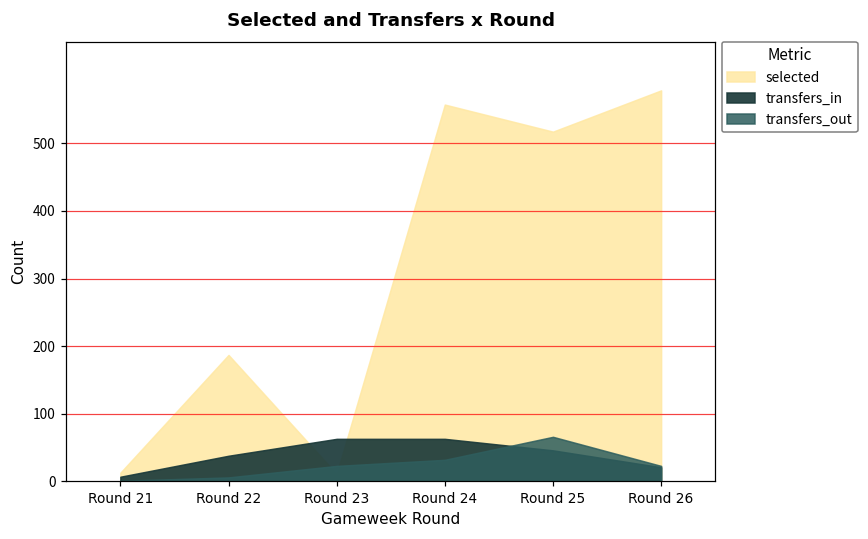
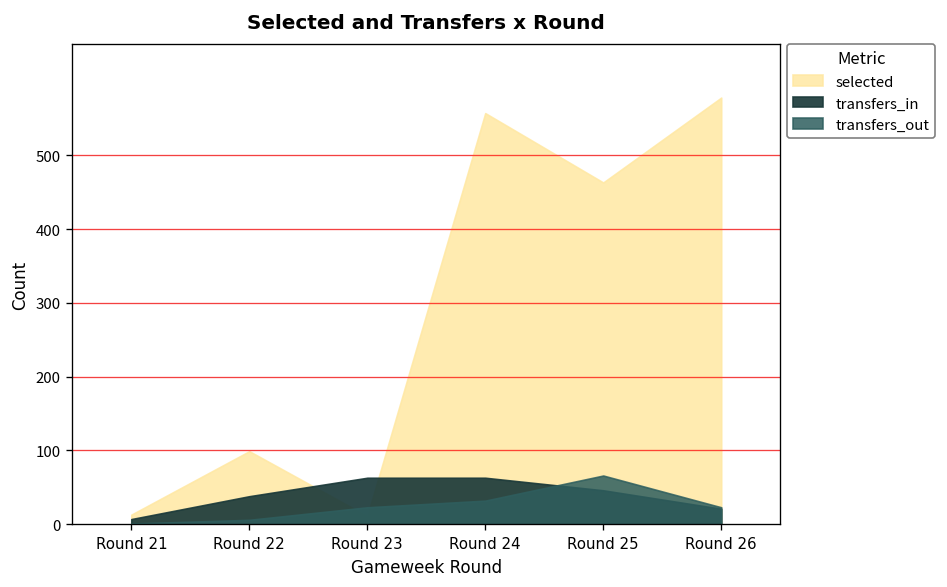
selected, Round 22: 190 -> 100
selected, Round 25: 520 -> 460
